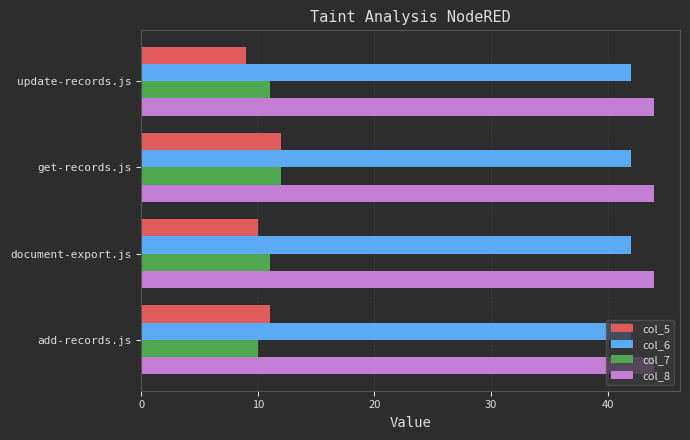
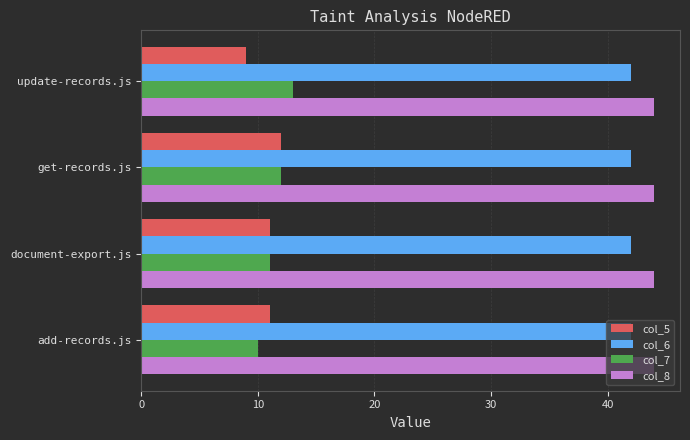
col_7, update-records.js: 11 -> 13
col_5, document-export.js: 10 -> 11
